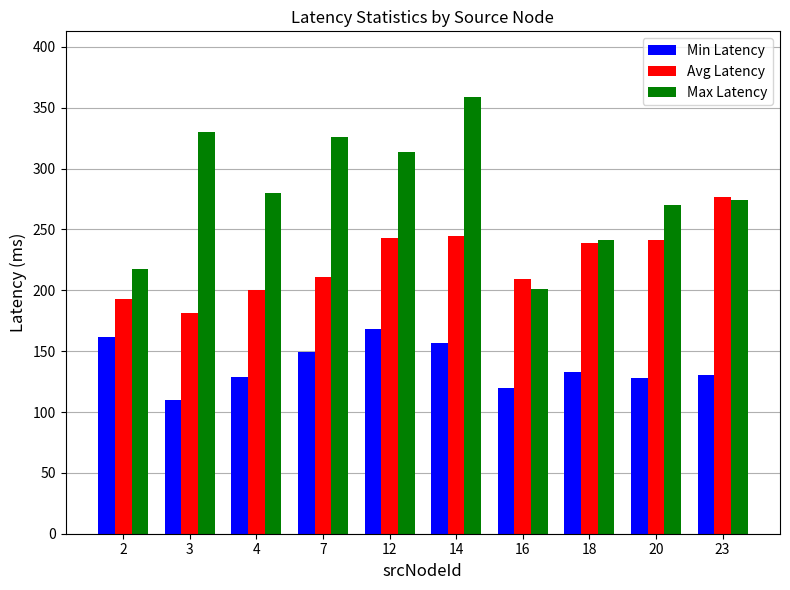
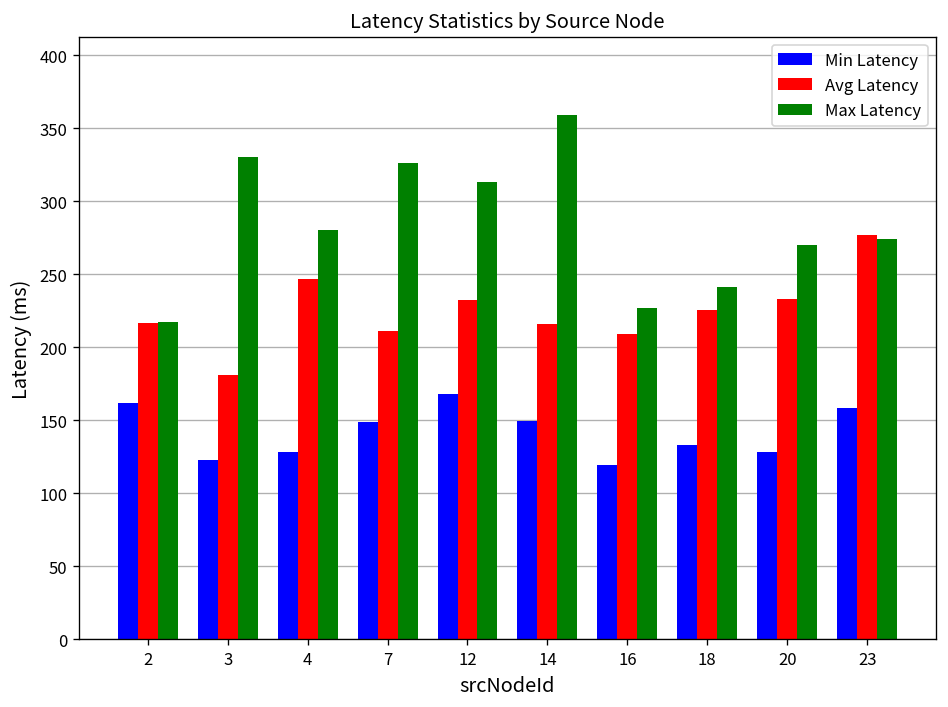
Avg Latency, 2: 193 -> 217
Min Latency, 3: 110 -> 123
Avg Latency, 4: 201 -> 247
Avg Latency, 12: 243 -> 232
Min Latency, 14: 157 -> 150
Avg Latency, 14: 244 -> 216
Max Latency, 16: 201 -> 227
Avg Latency, 18: 239 -> 225
Avg Latency, 20: 242 -> 233
Min Latency, 23: 131 -> 158
